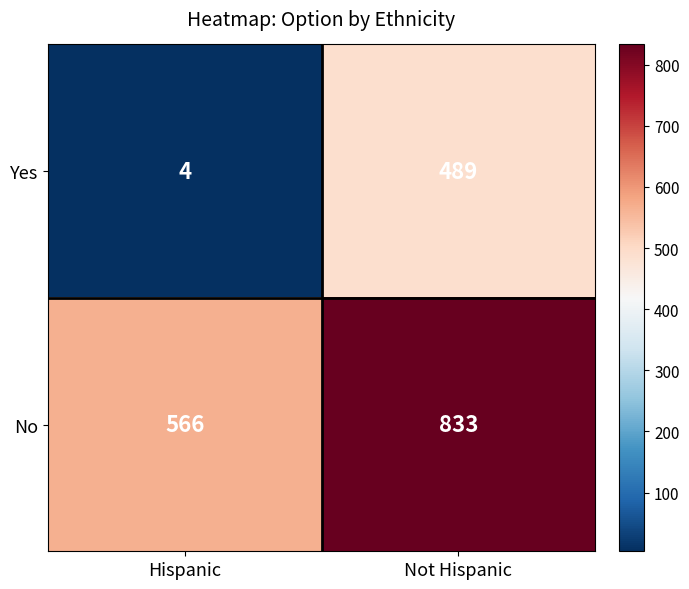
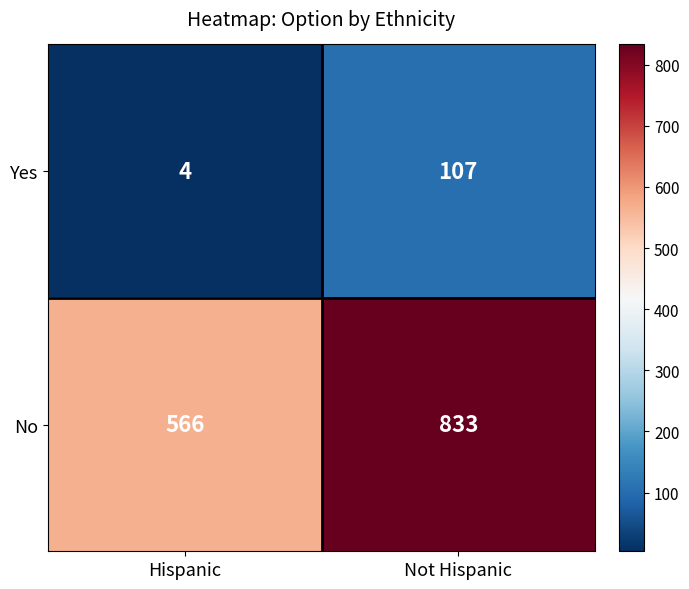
Yes, Not Hispanic: 489 -> 107
